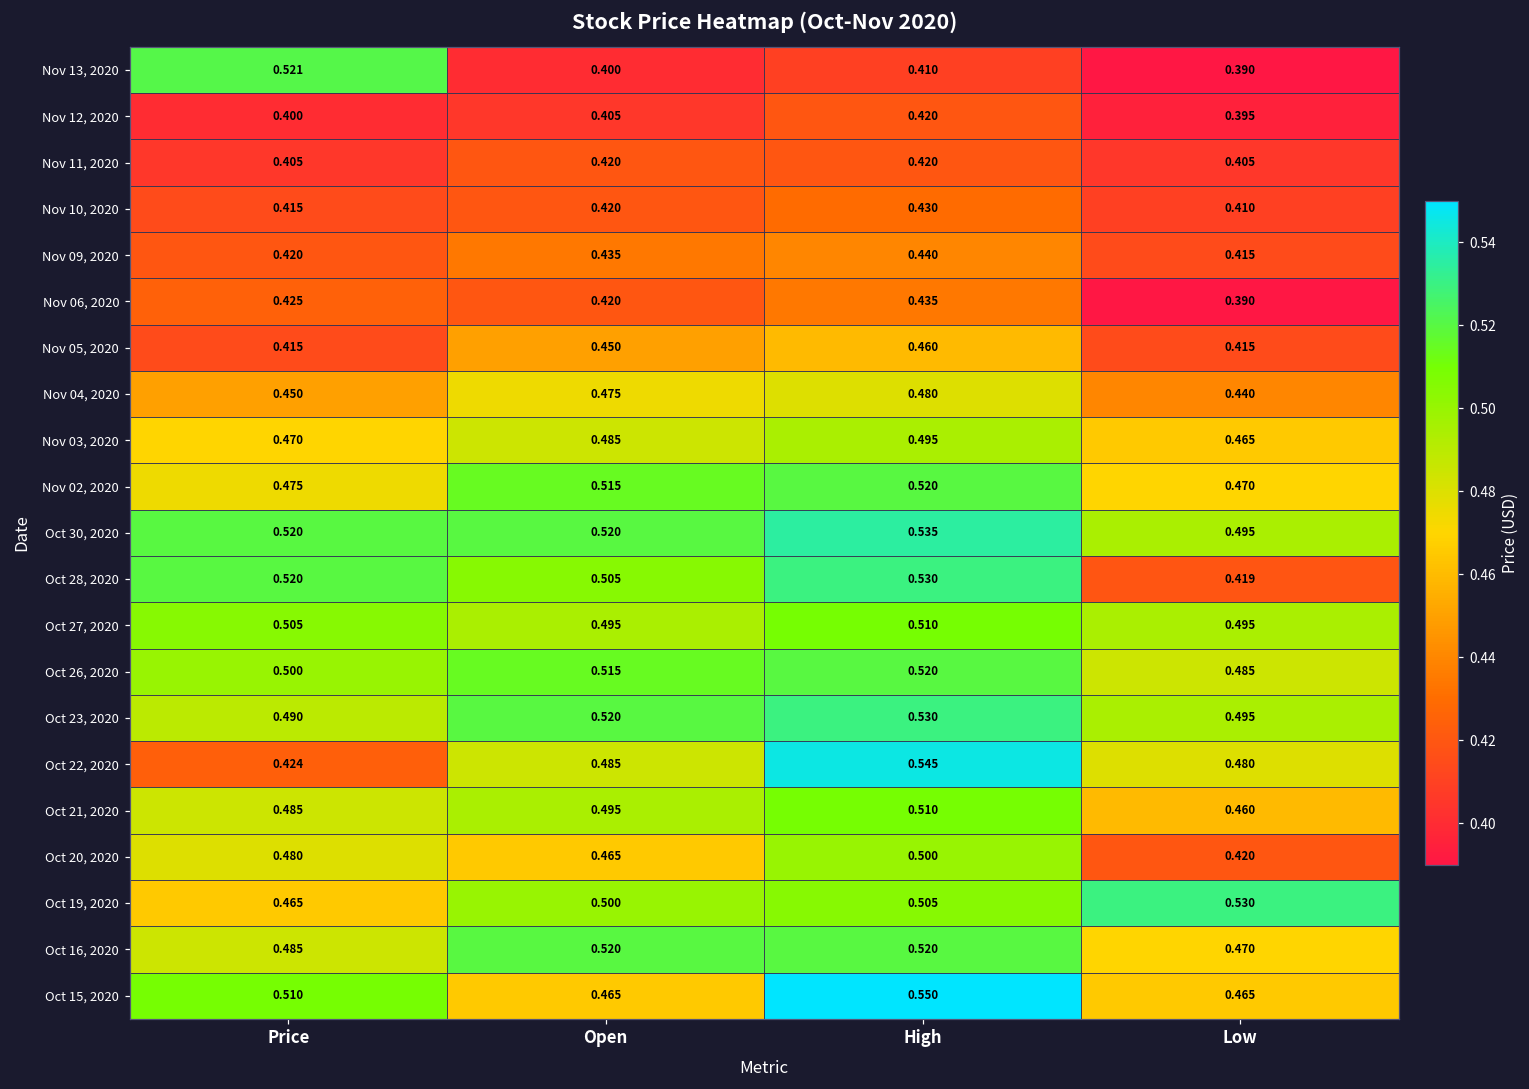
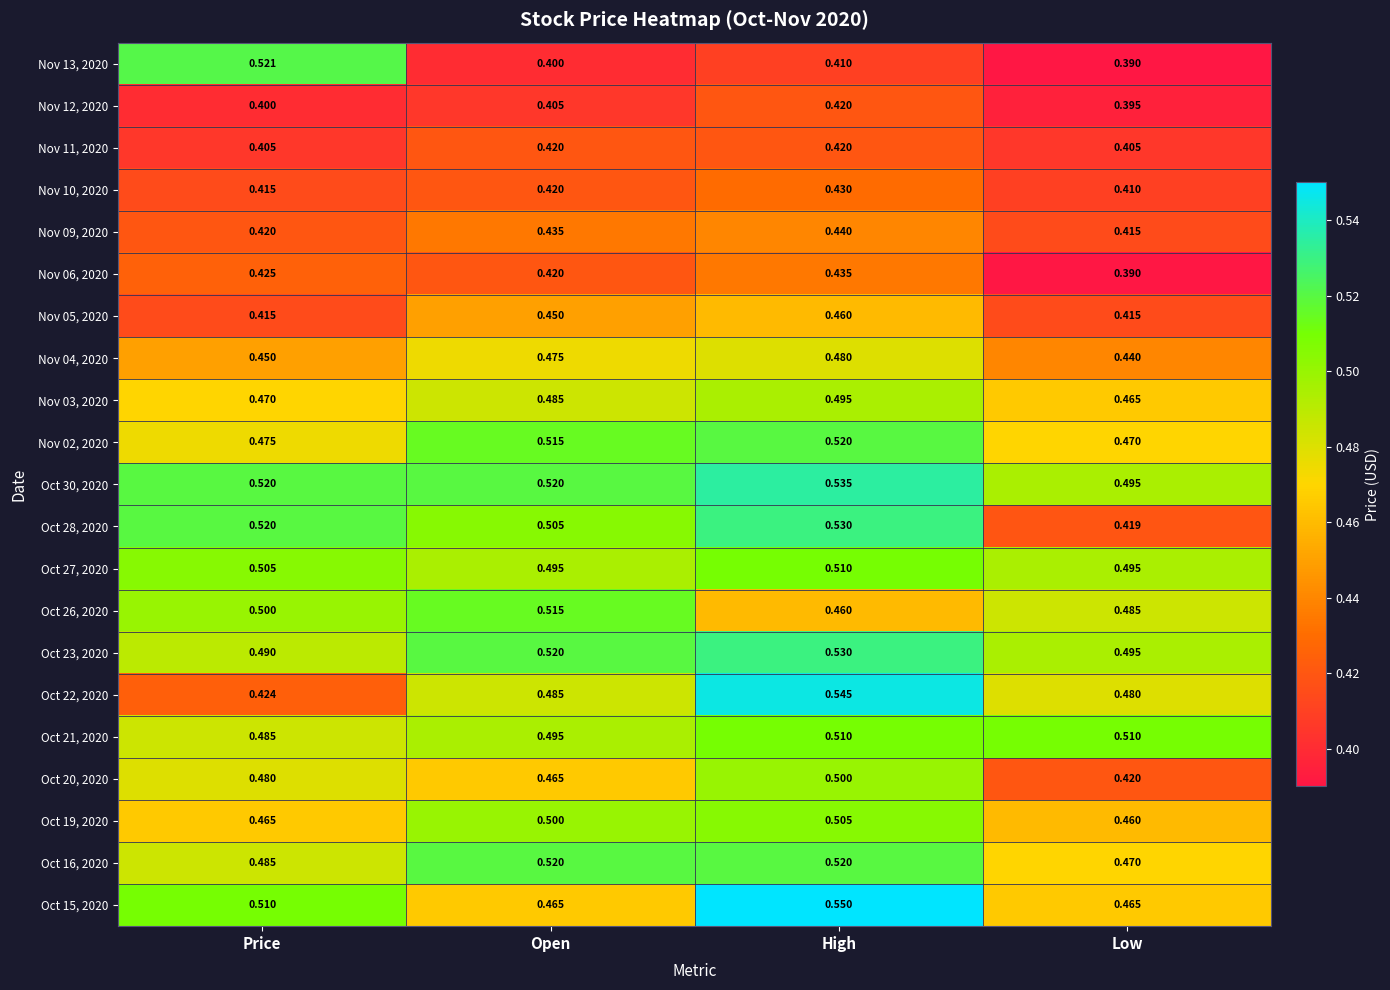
Oct 26, 2020, High: 0.520 -> 0.460
Oct 21, 2020, Low: 0.460 -> 0.510
Oct 19, 2020, Low: 0.530 -> 0.460
